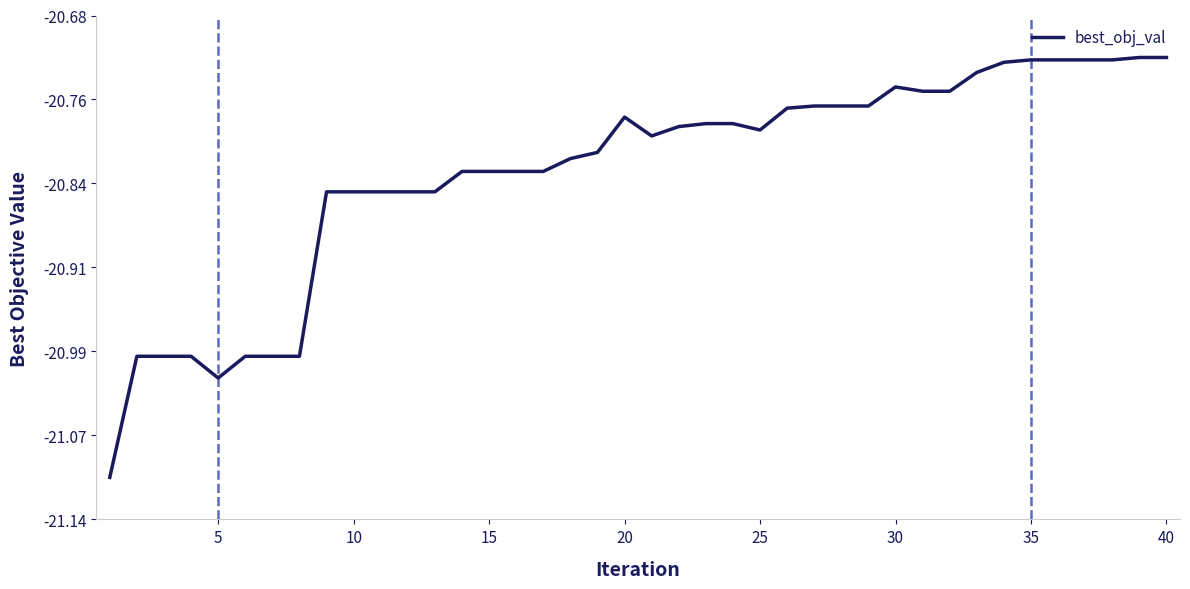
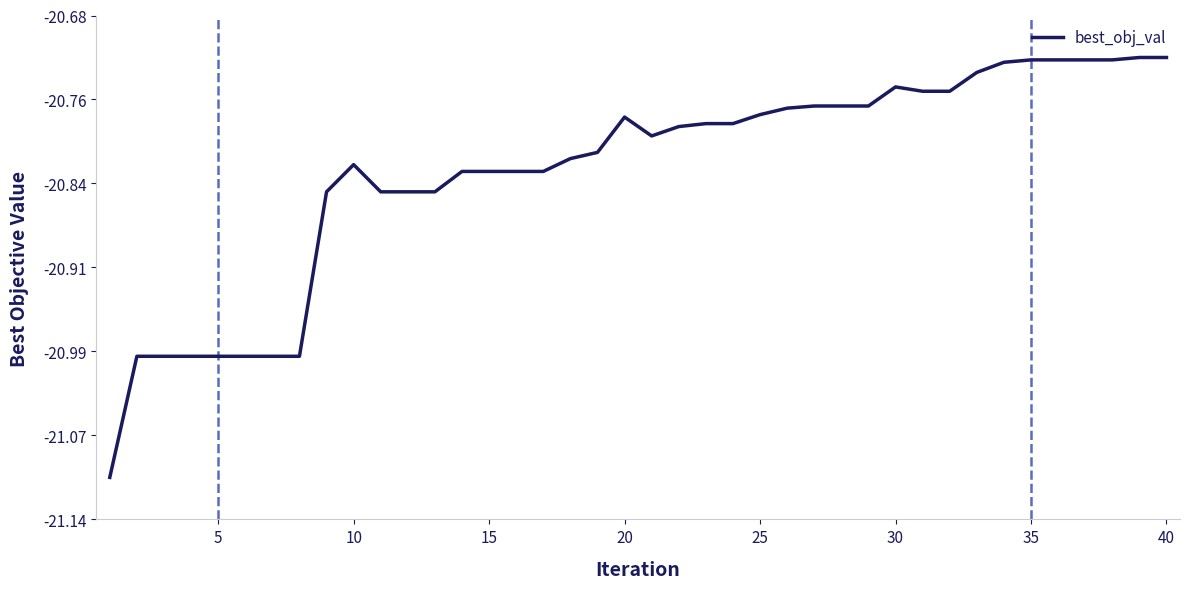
5: -21.013 -> -20.993
10: -20.844 -> -20.819
25: -20.788 -> -20.774
